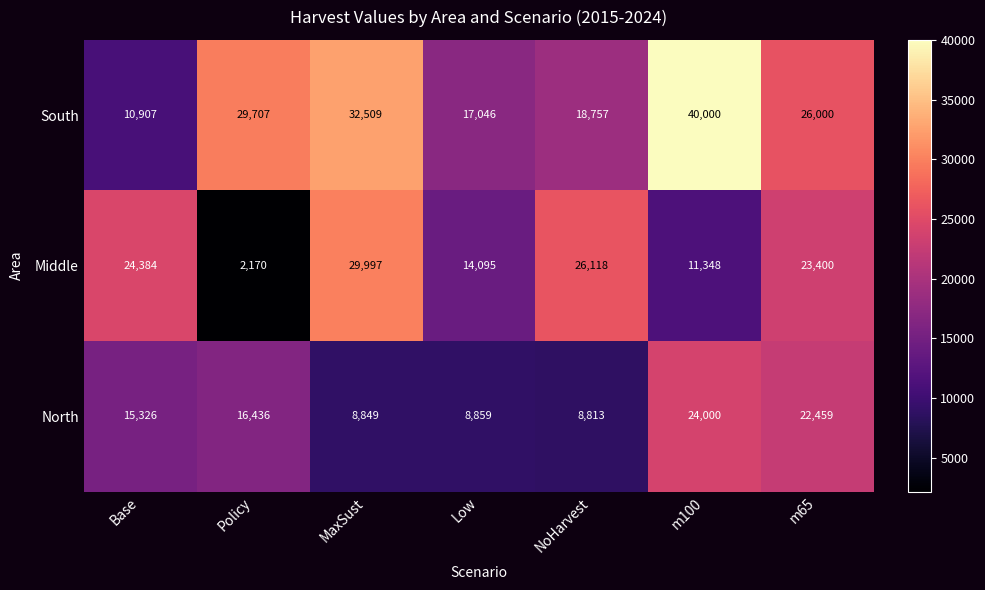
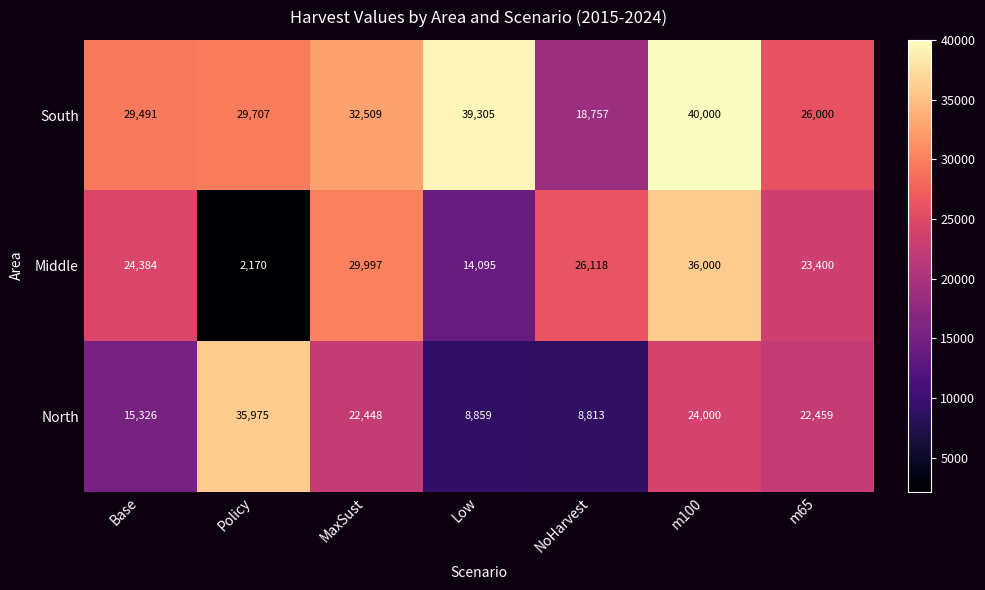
South, Base: 10,907 -> 29,491
South, Low: 17,046 -> 39,305
Middle, m100: 11,348 -> 36,000
North, Policy: 16,436 -> 35,975
North, MaxSust: 8,849 -> 22,448
